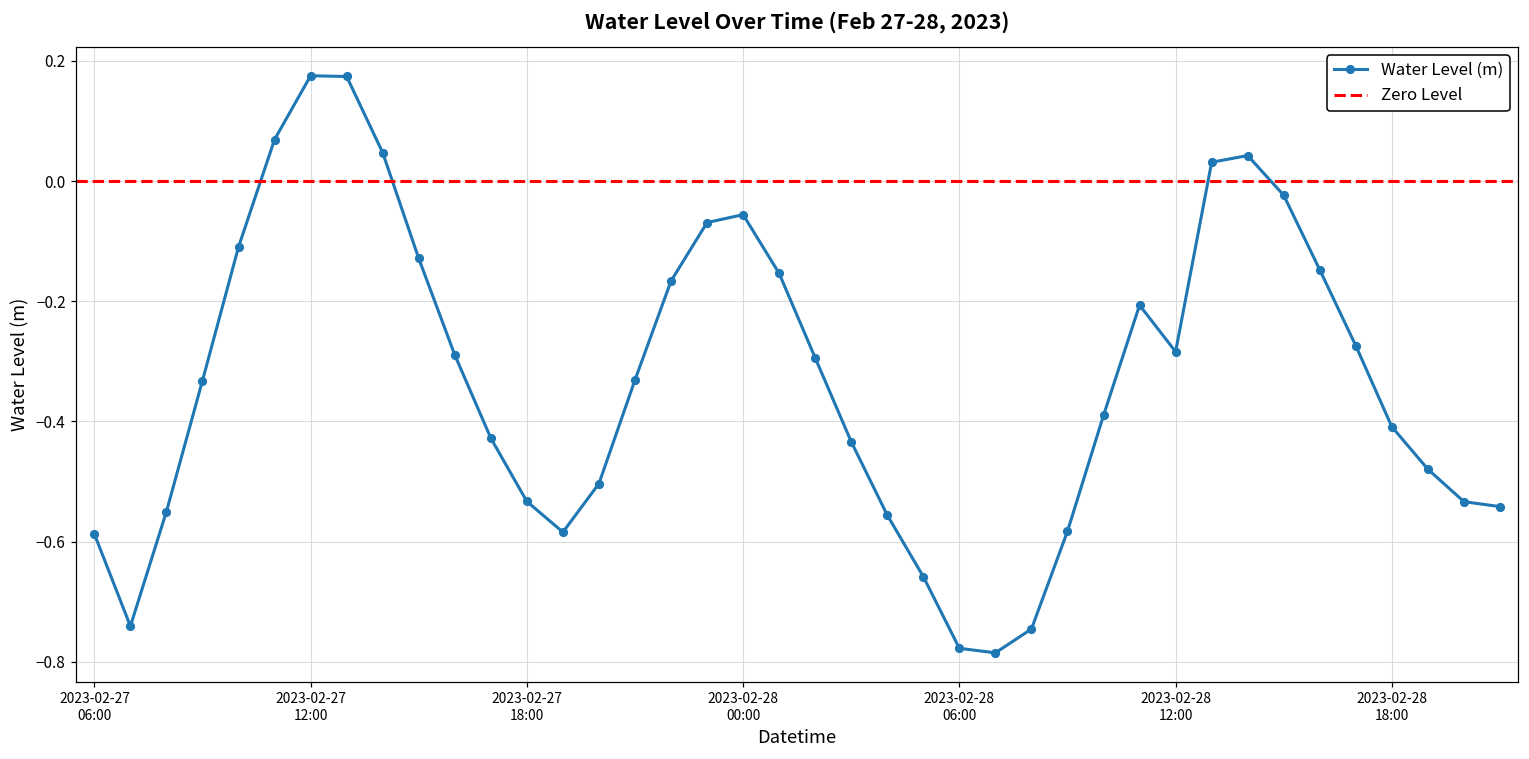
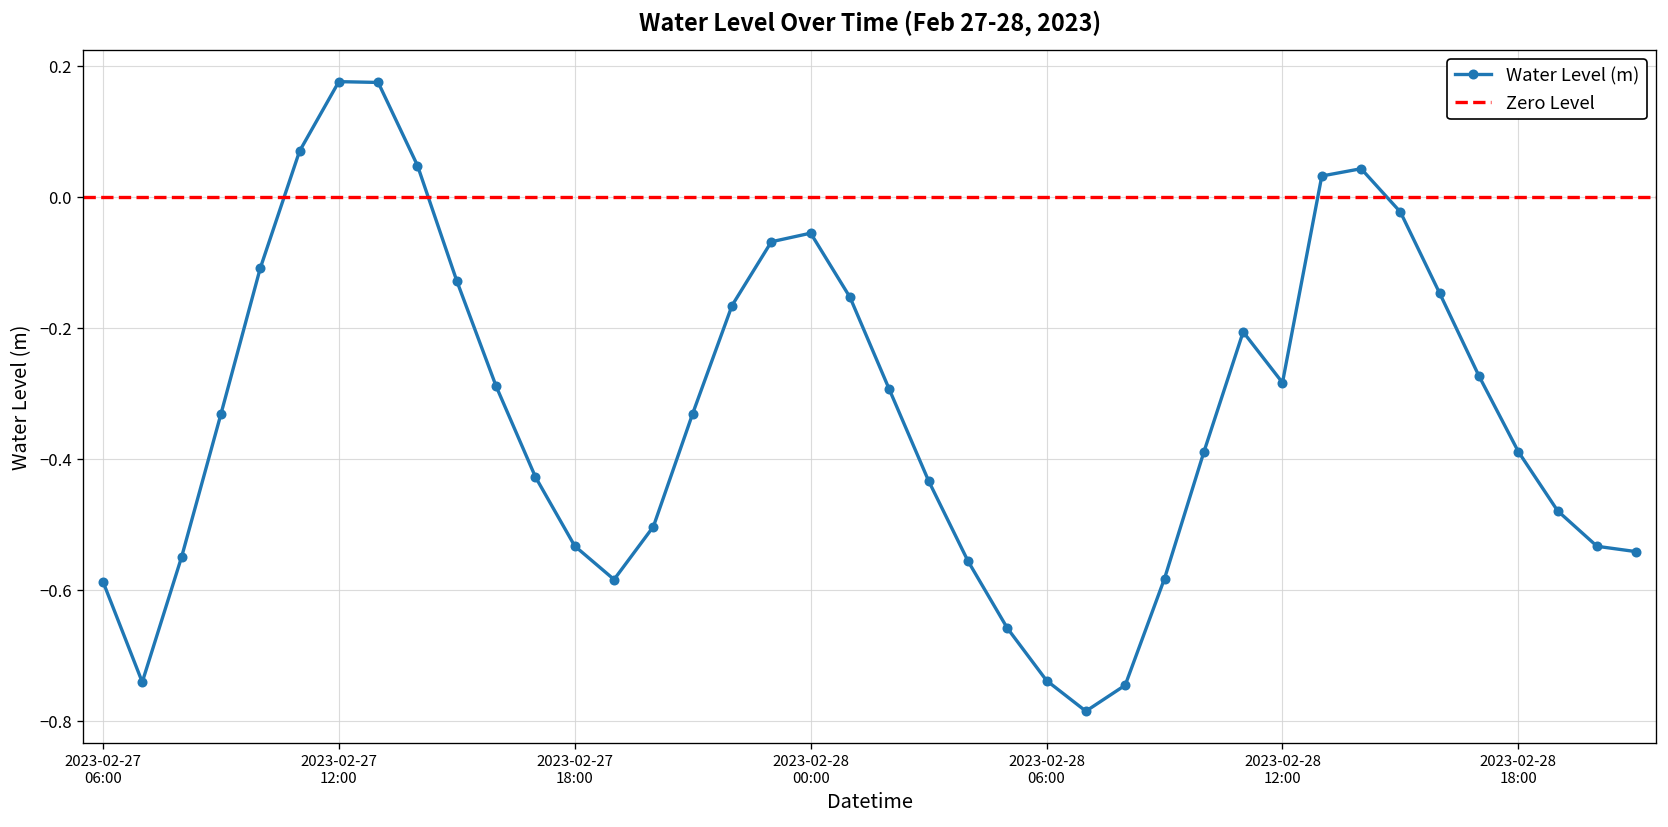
2023-02-28 06:00: -0.78 -> -0.74
2023-02-28 18:00: -0.41 -> -0.39
